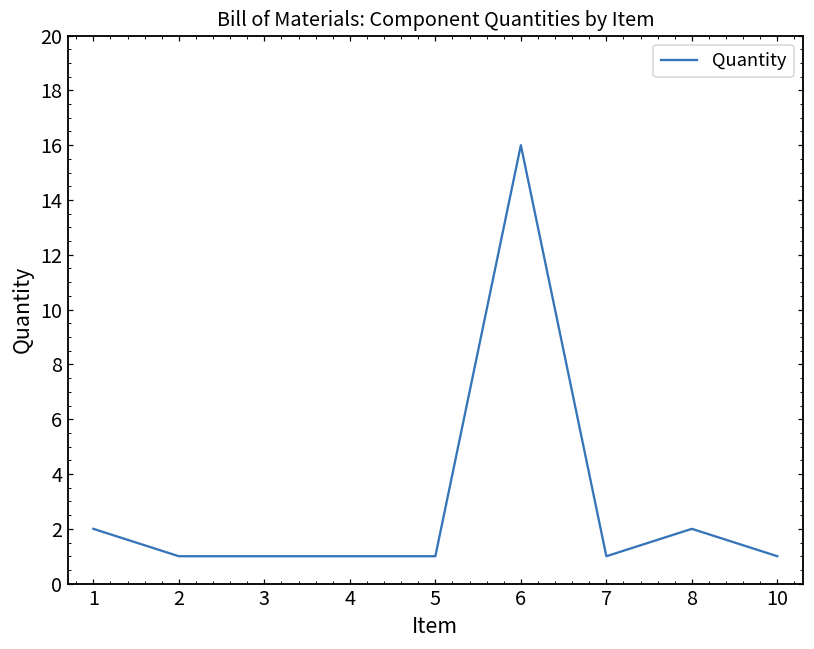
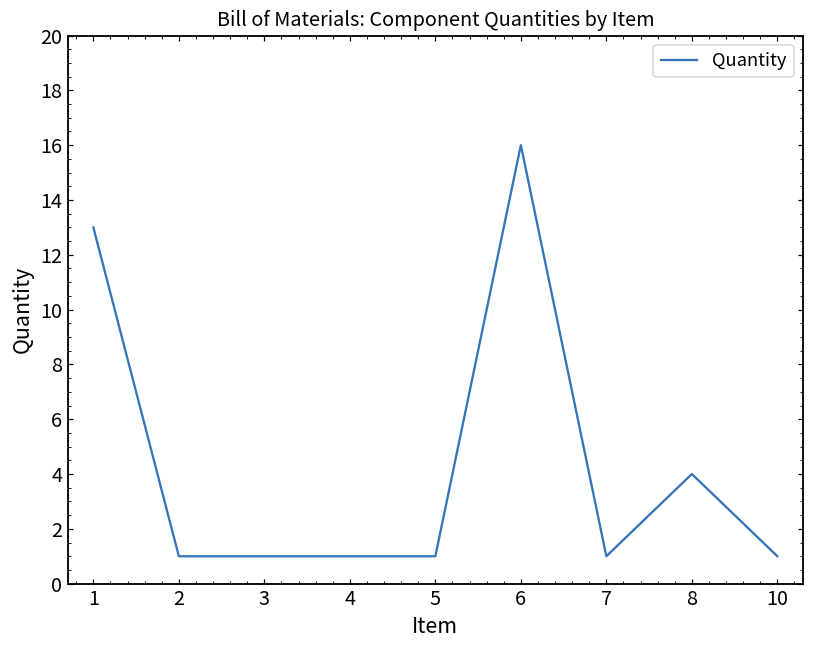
1: 2 -> 13
8: 2 -> 4
